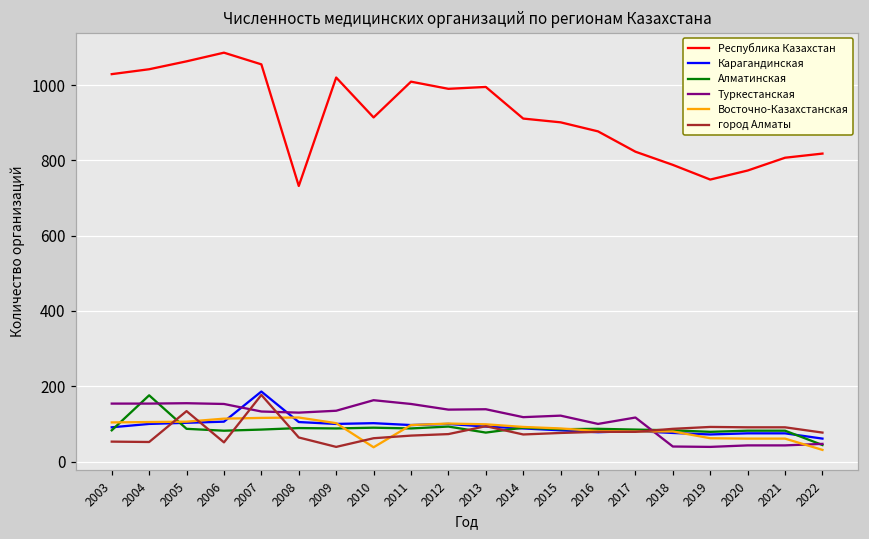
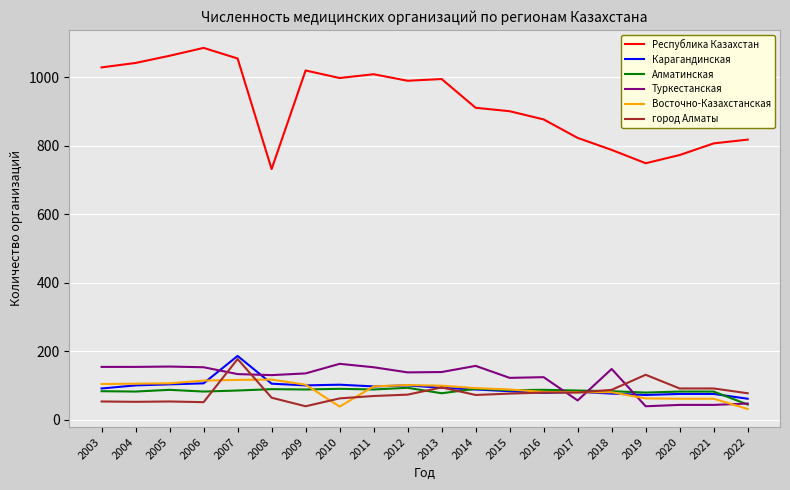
Алматинская, 2004: 180 -> 80
город Алматы, 2005: 130 -> 50
Республика Казахстан, 2010: 910 -> 1000
Туркестанская, 2014: 120 -> 160
Туркестанская, 2016: 100 -> 120
Туркестанская, 2017: 120 -> 60
Туркестанская, 2018: 40 -> 150
город Алматы, 2019: 90 -> 130
